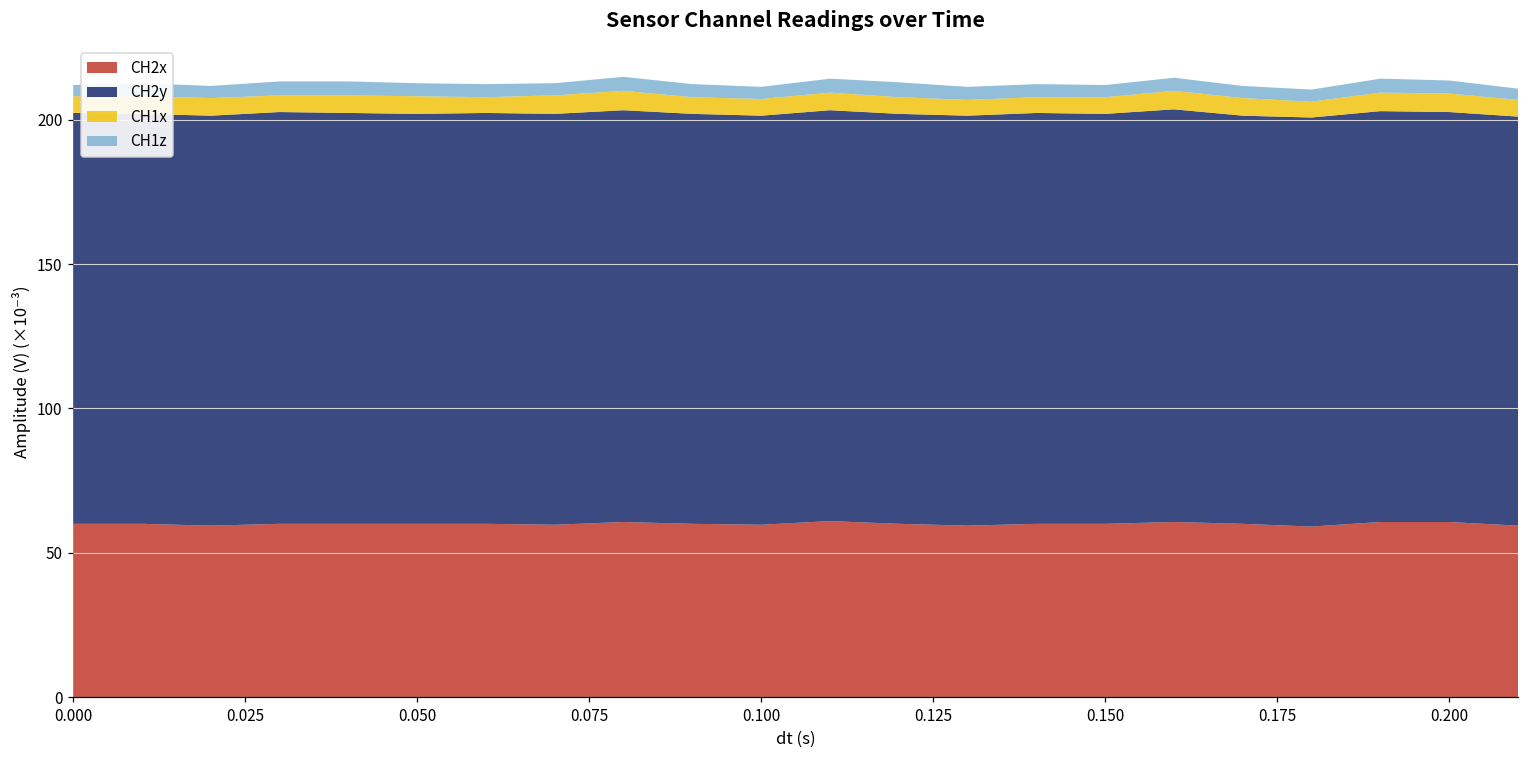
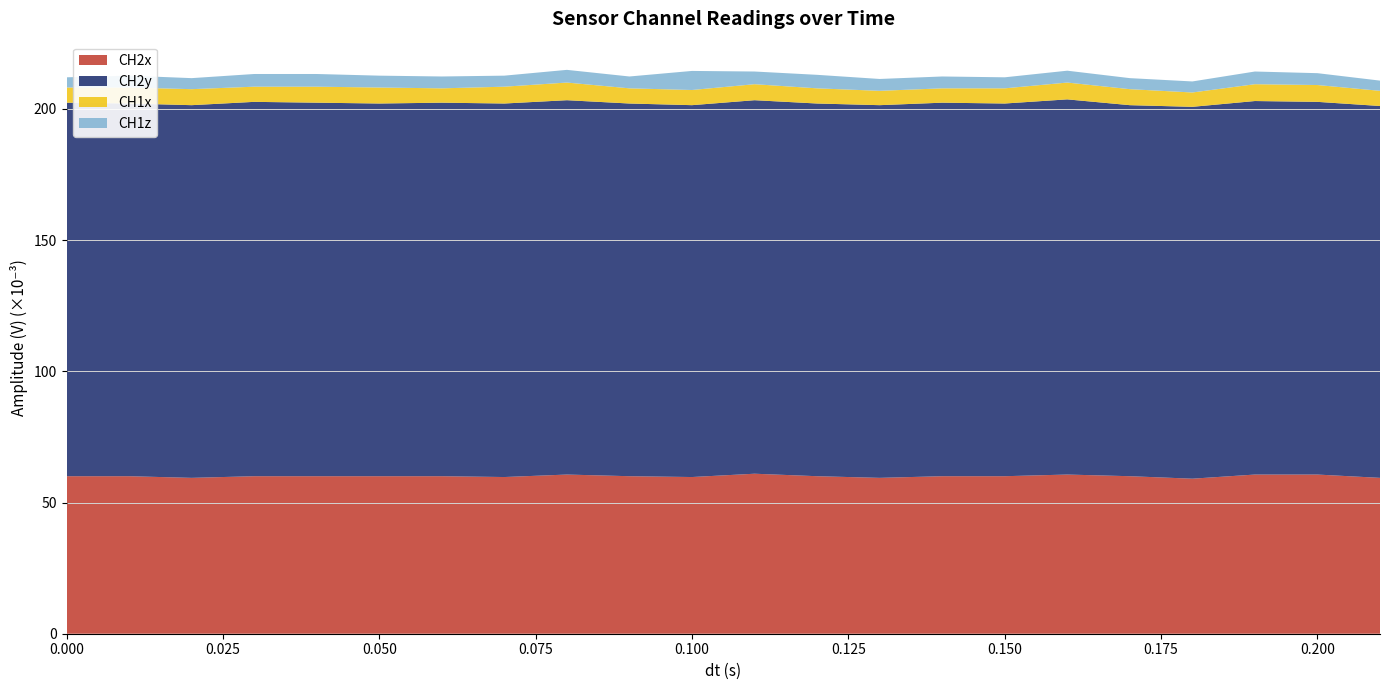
CH1z, 0.100: 4 -> 7
